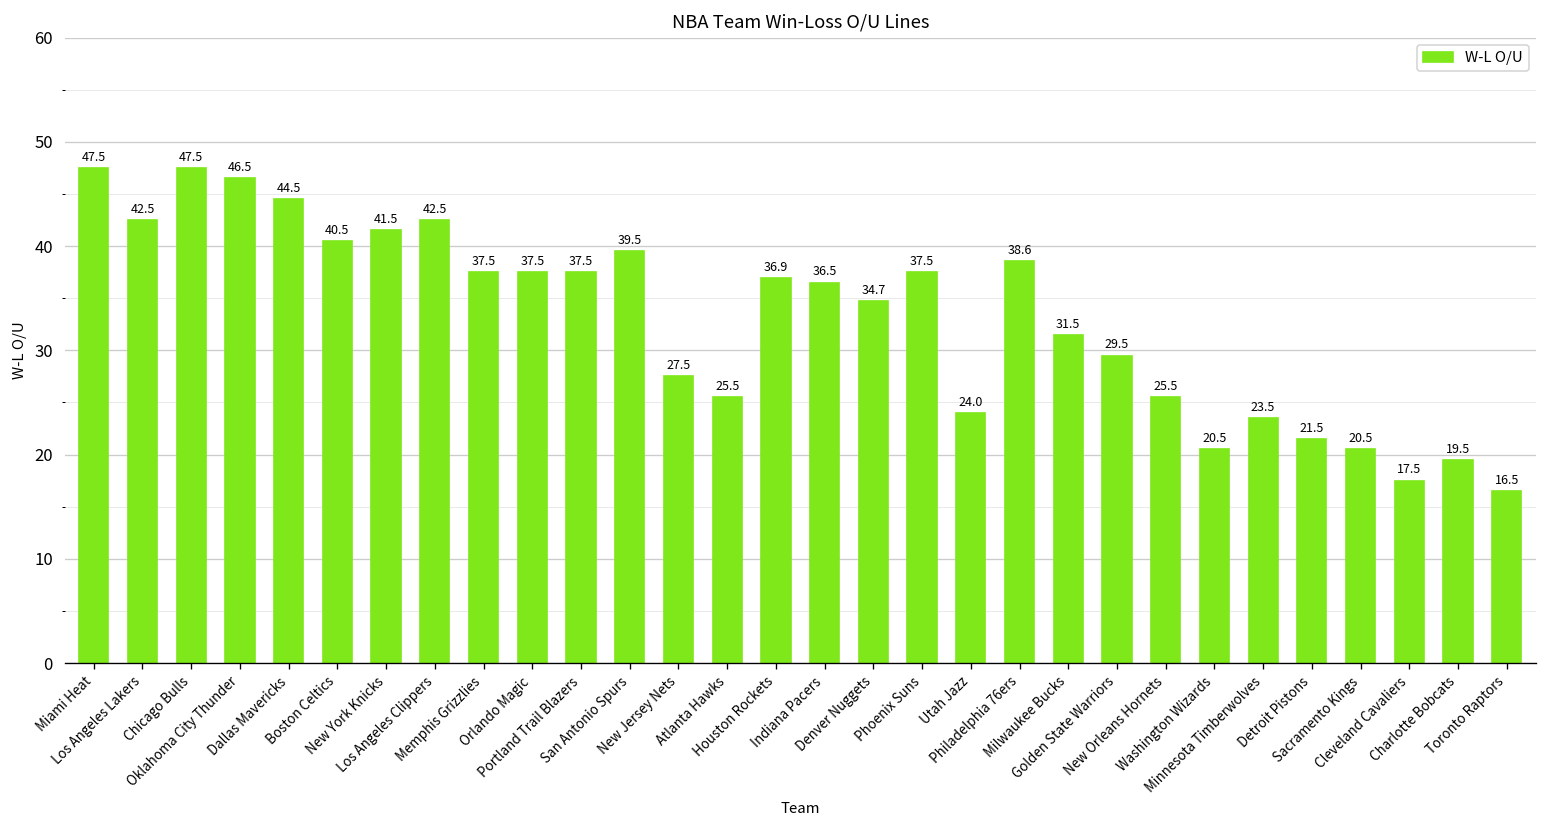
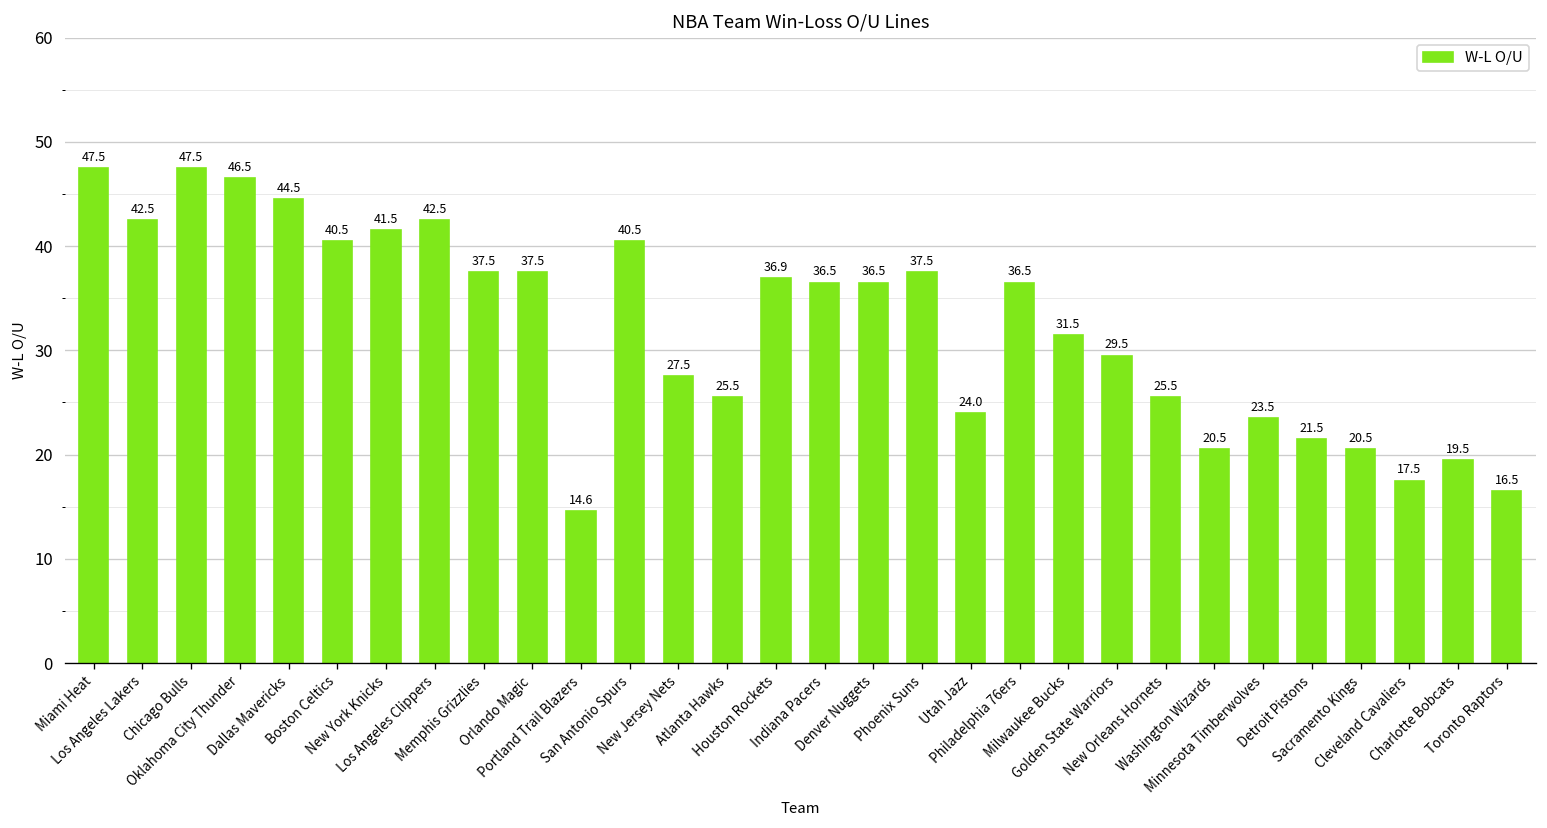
Portland Trail Blazers: 37.5 -> 14.6
San Antonio Spurs: 39.5 -> 40.5
Denver Nuggets: 34.7 -> 36.5
Philadelphia 76ers: 38.6 -> 36.5
